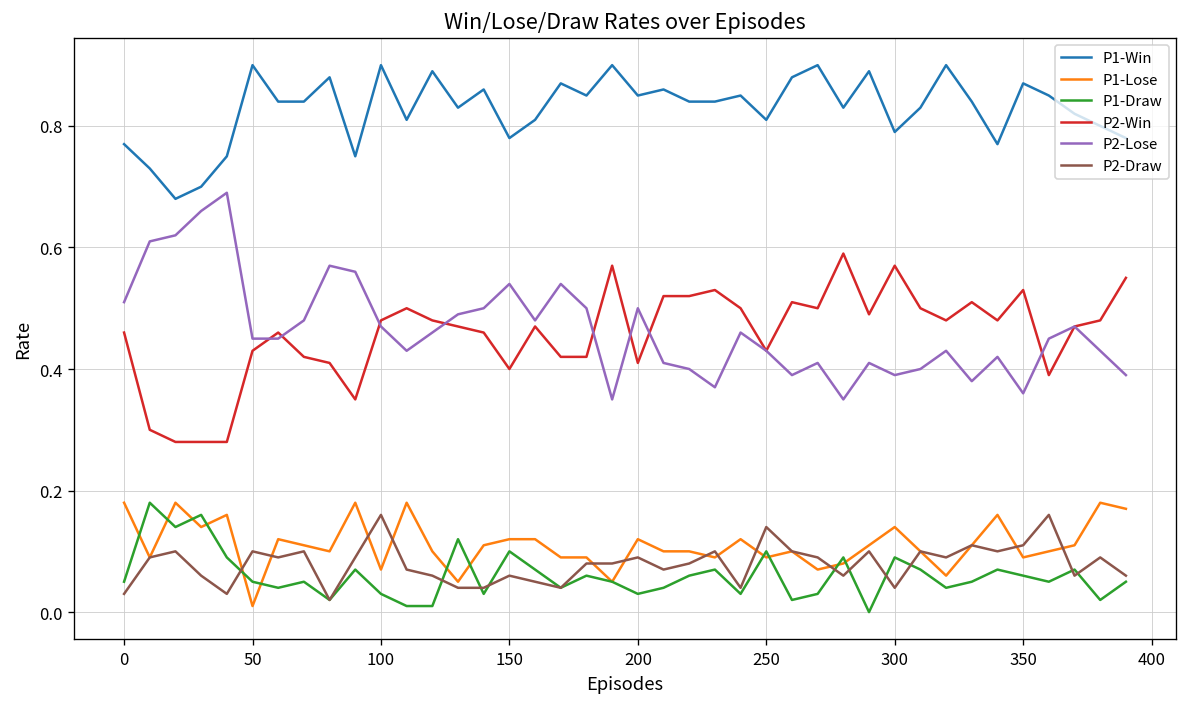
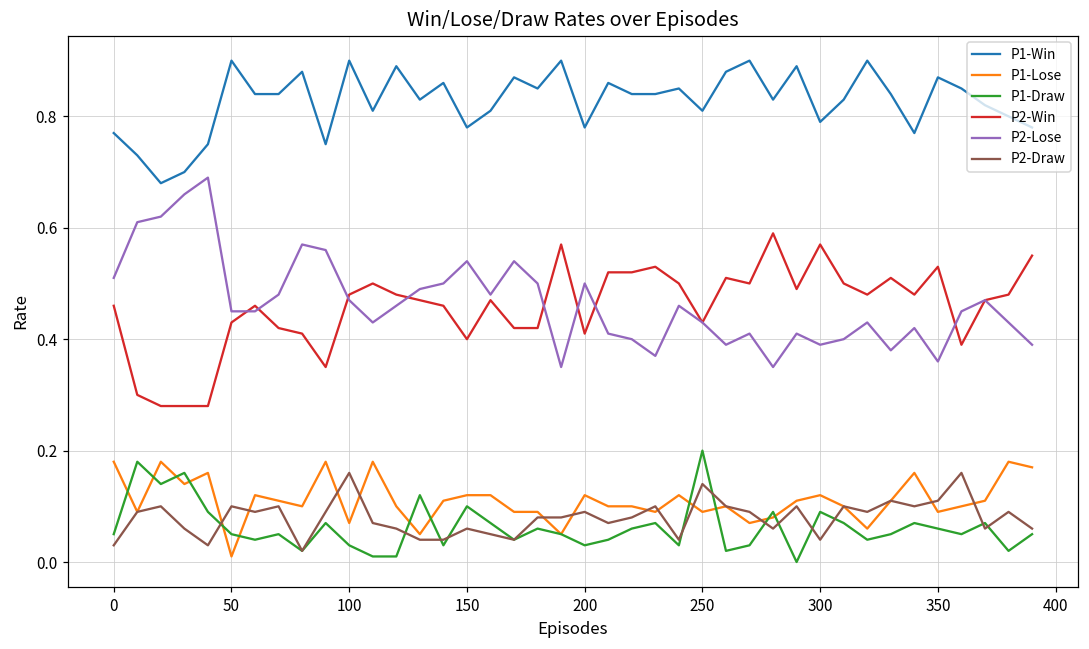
P1-Win, 200: 0.85 -> 0.78
P1-Draw, 250: 0.1 -> 0.2
P1-Lose, 300: 0.14 -> 0.12
